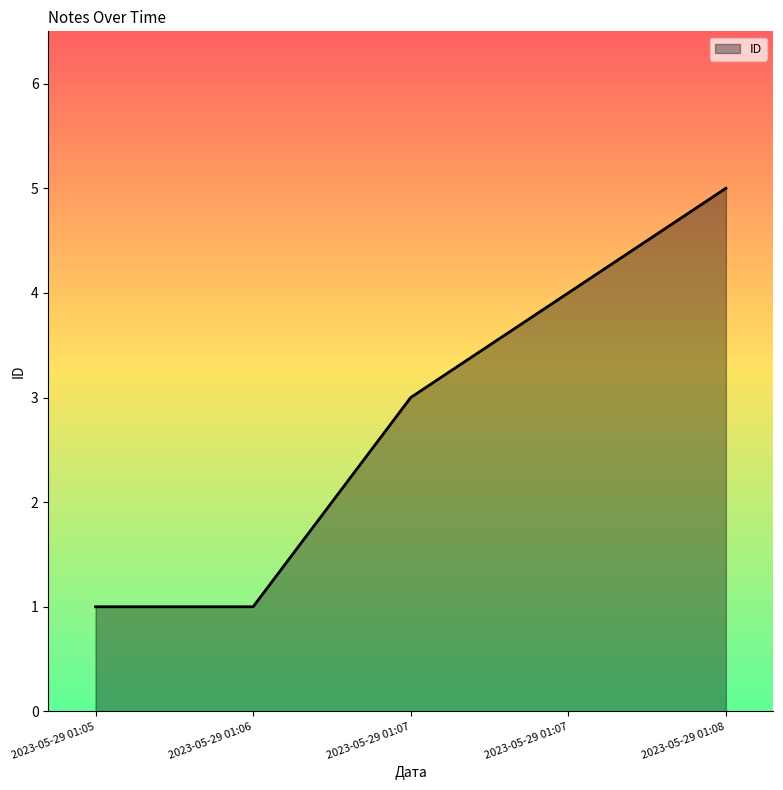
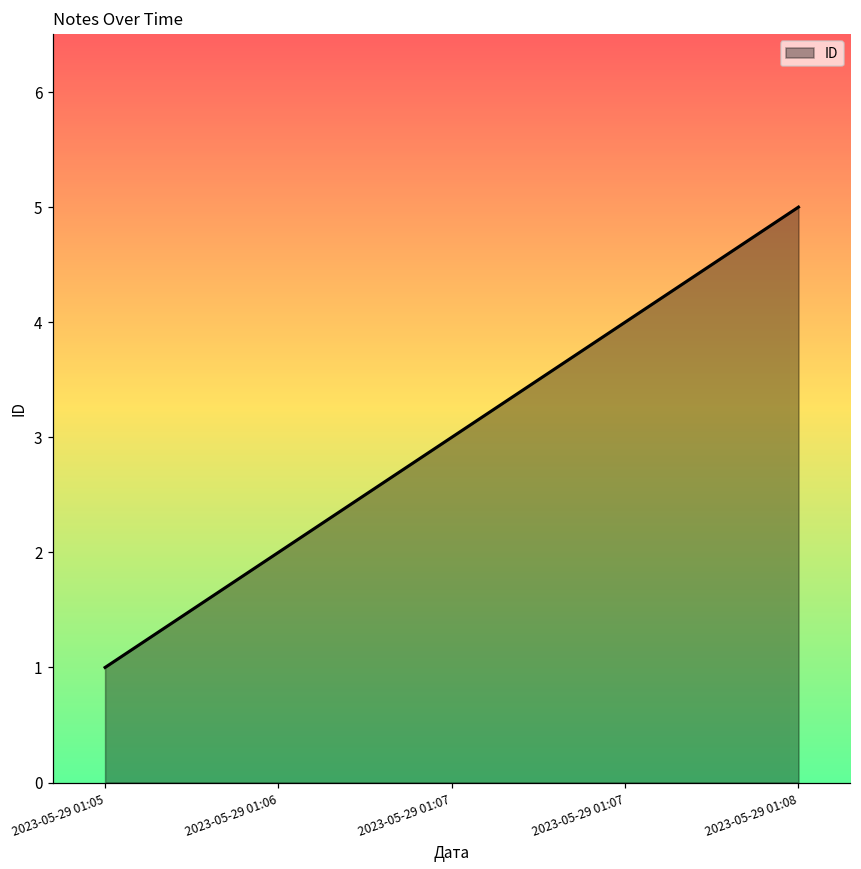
2023-05-29 01:06: 1 -> 2
